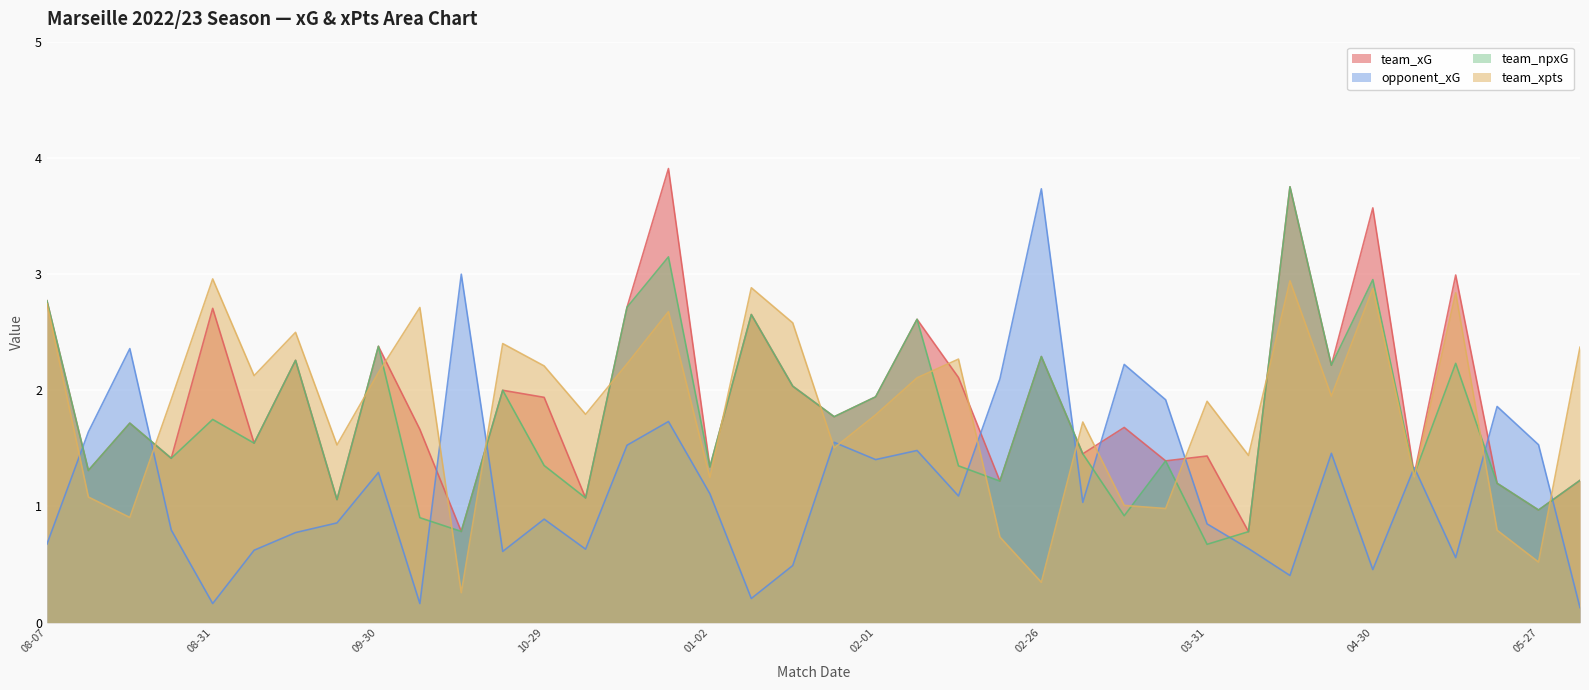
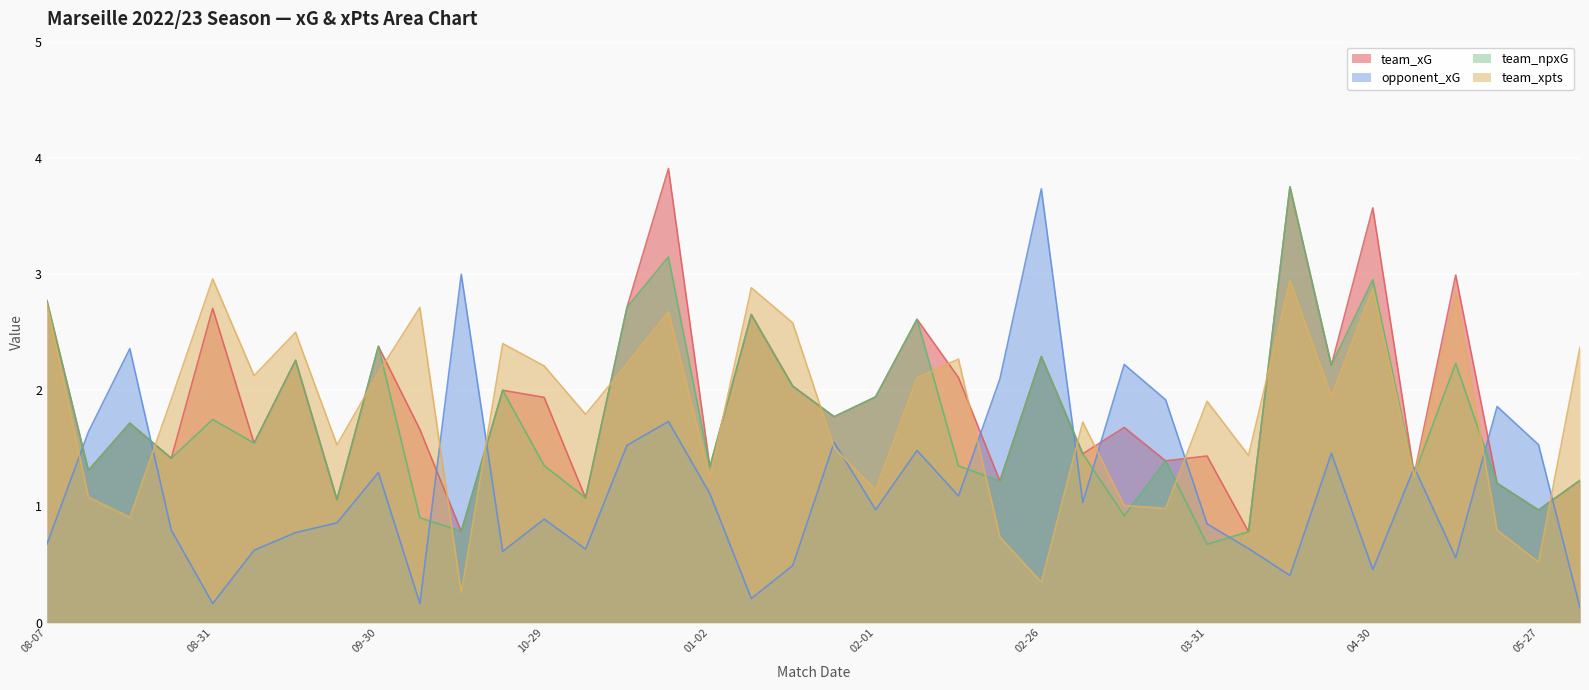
opponent_xG, 02-01: 1.40 -> 0.97
team_xpts, 02-01: 1.79 -> 1.14
